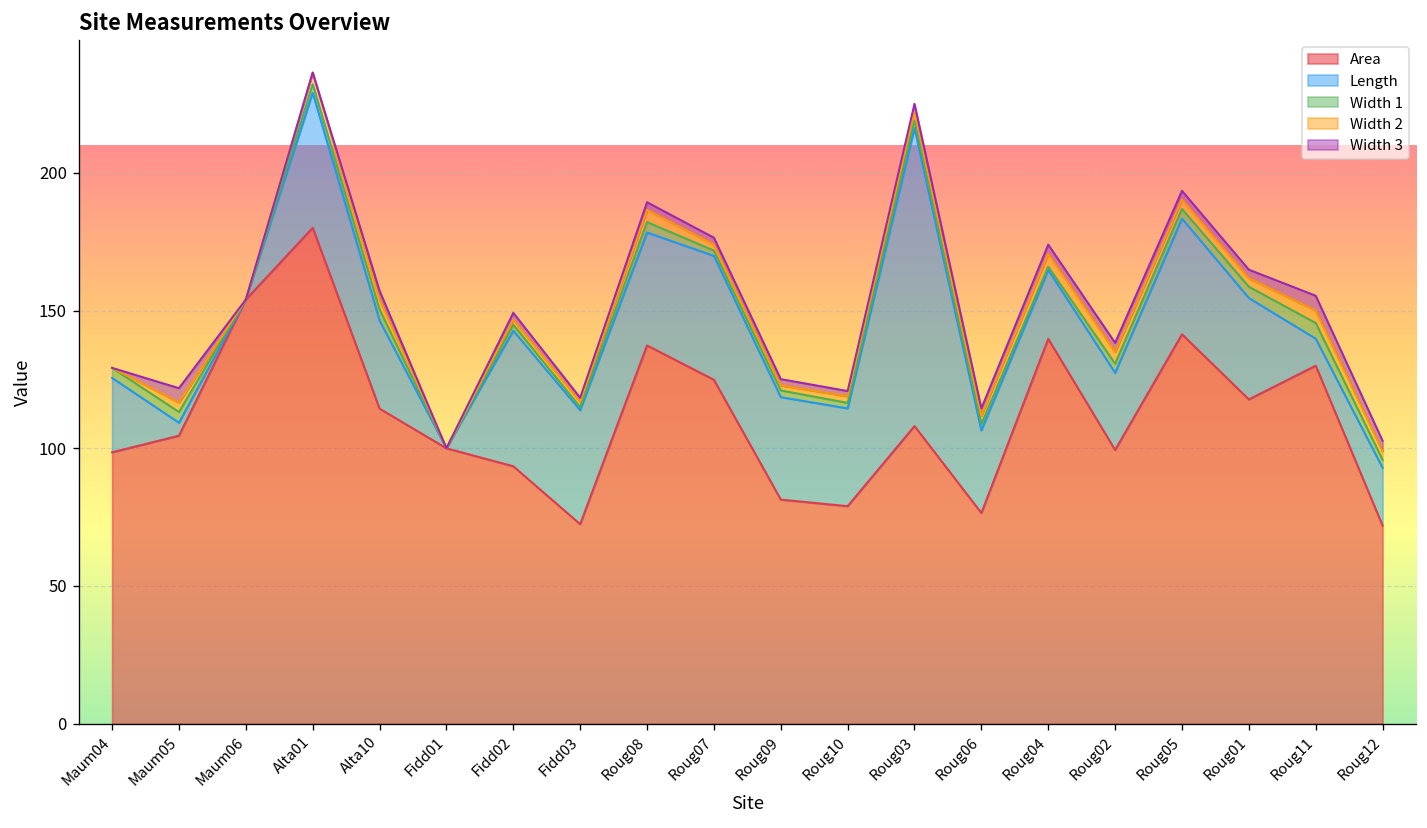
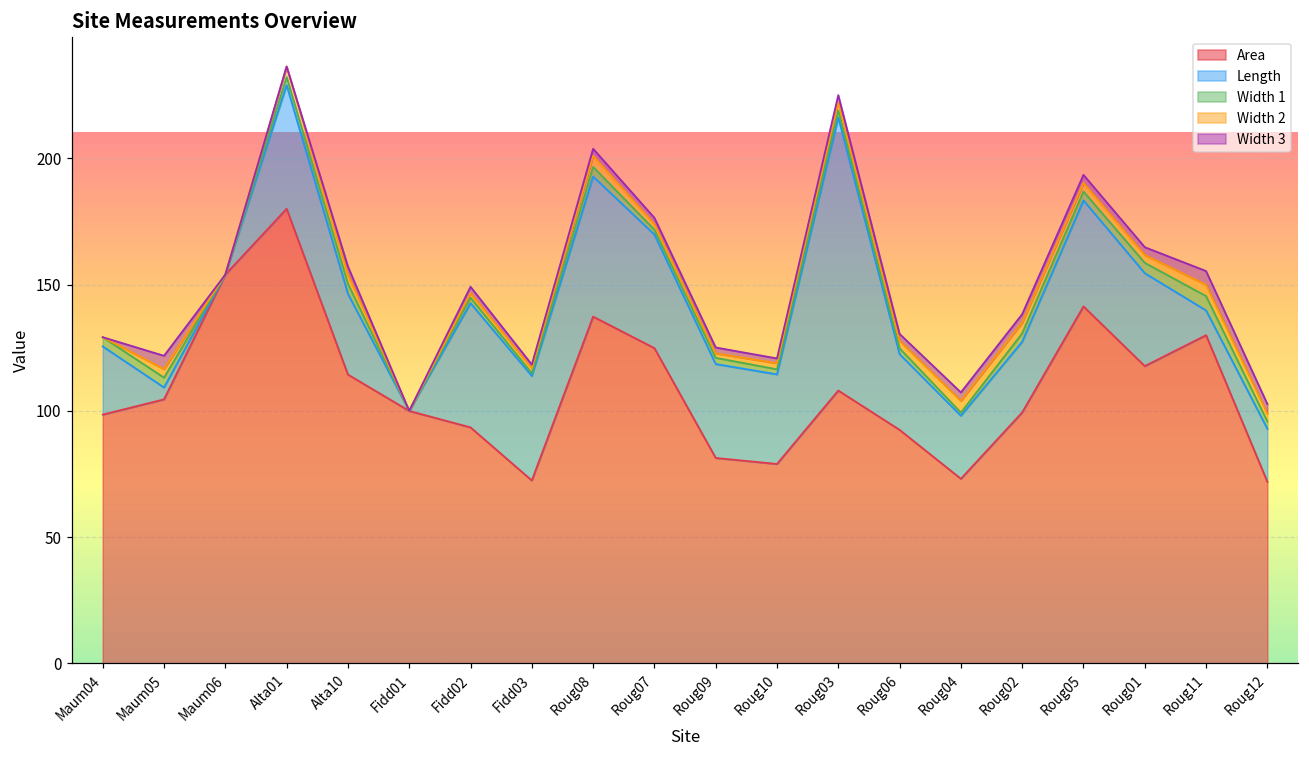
Length, Roug08: 41 -> 56
Area, Roug06: 77 -> 93
Area, Roug04: 140 -> 73
